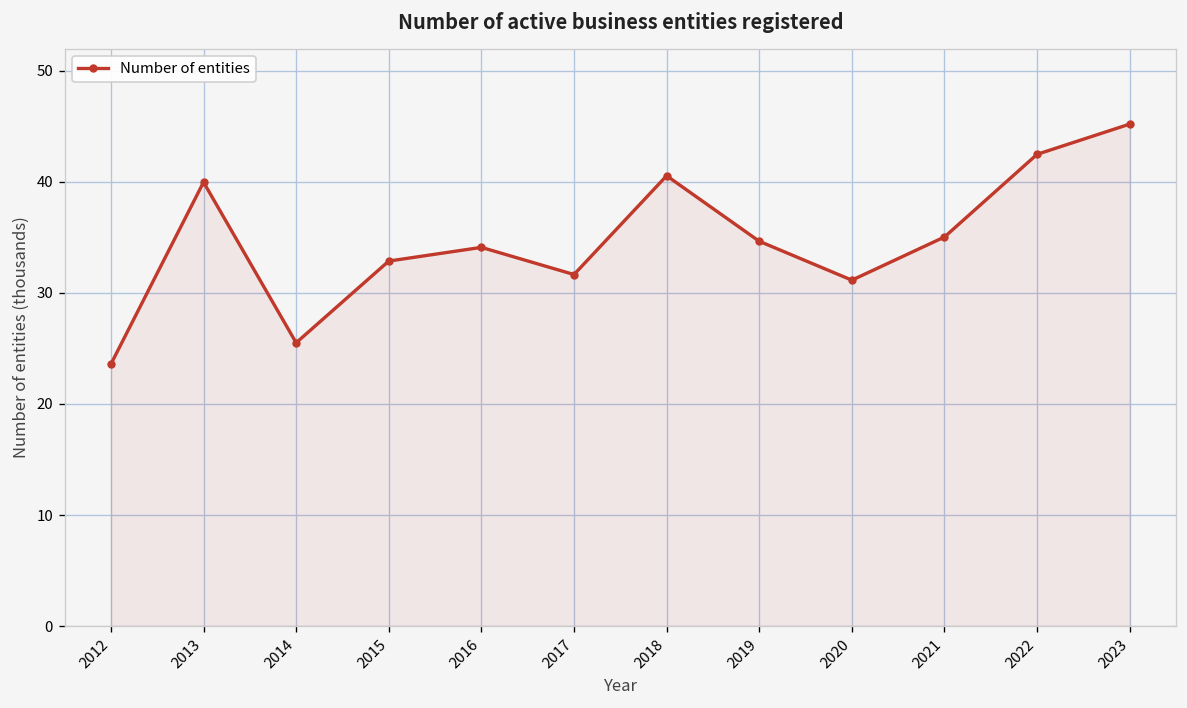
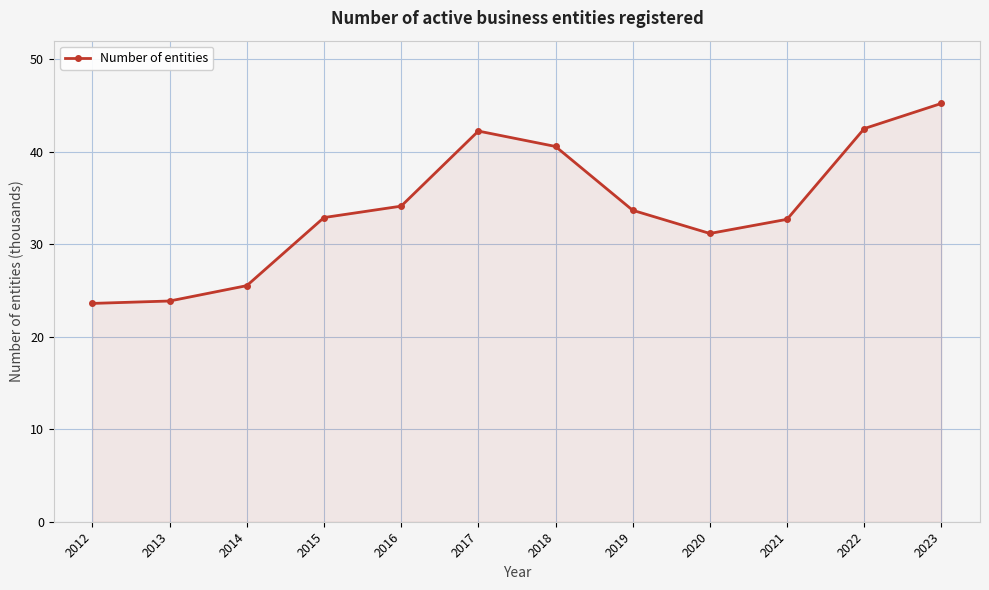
2013: 40 -> 24
2017: 32 -> 42
2019: 35 -> 34
2021: 35 -> 33
